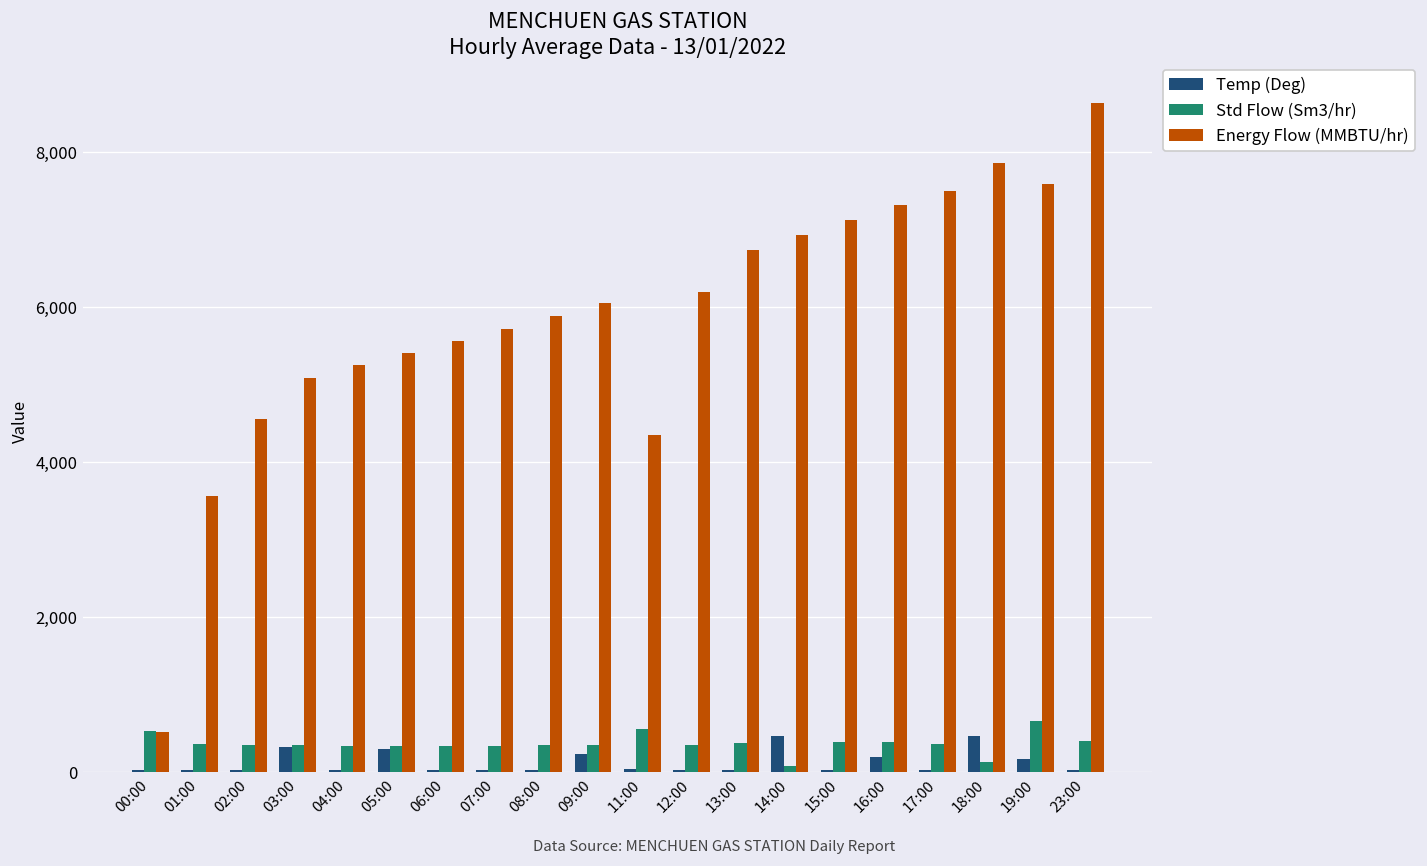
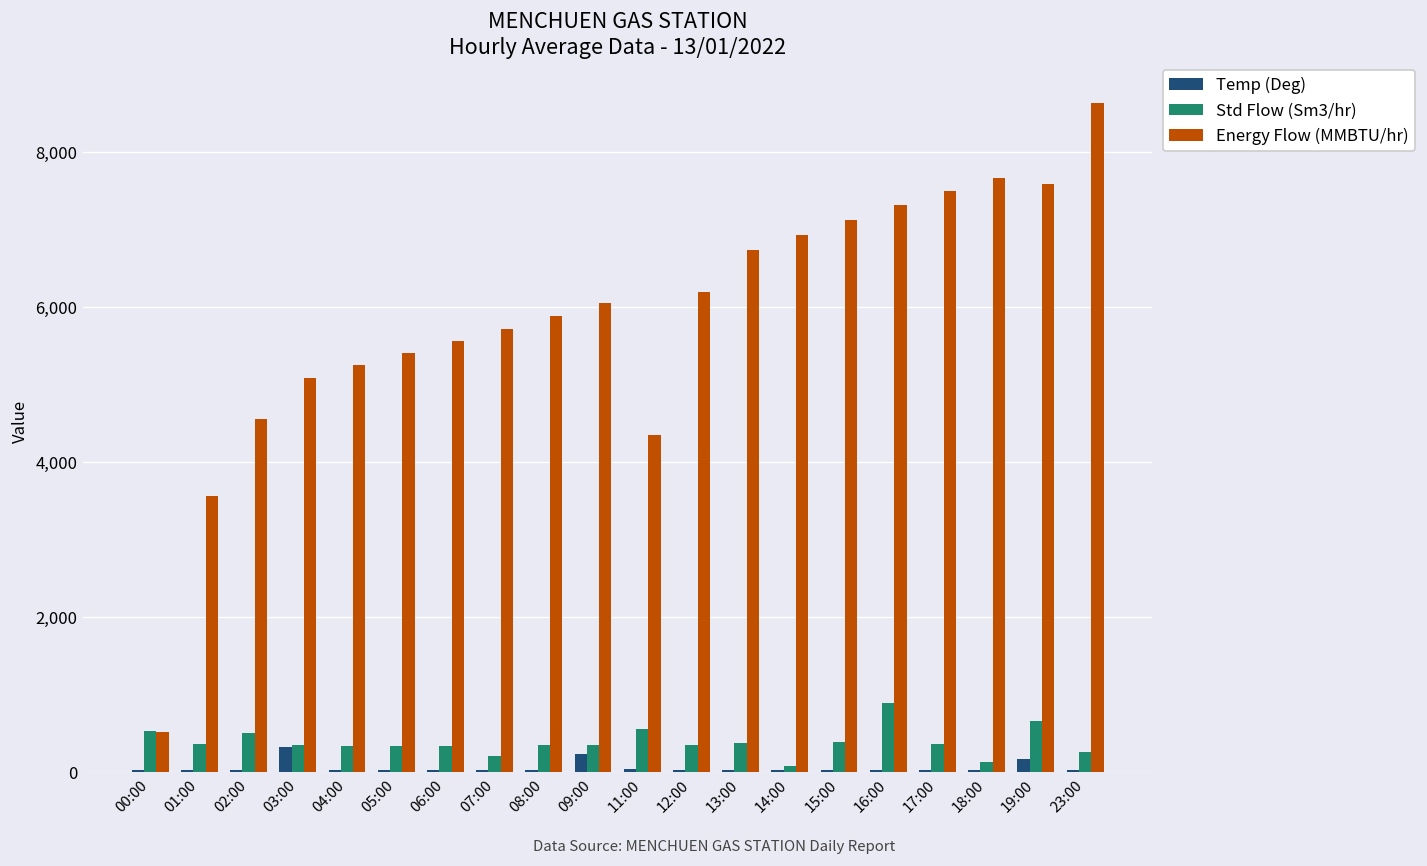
Std Flow (Sm3/hr), 02:00: 300 -> 500
Temp (Deg), 05:00: 300 -> 0
Std Flow (Sm3/hr), 07:00: 300 -> 200
Temp (Deg), 14:00: 500 -> 0
Temp (Deg), 16:00: 200 -> 0
Std Flow (Sm3/hr), 16:00: 400 -> 900
Temp (Deg), 18:00: 500 -> 0
Energy Flow (MMBTU/hr), 18:00: 7,900 -> 7,700
Std Flow (Sm3/hr), 23:00: 400 -> 300
